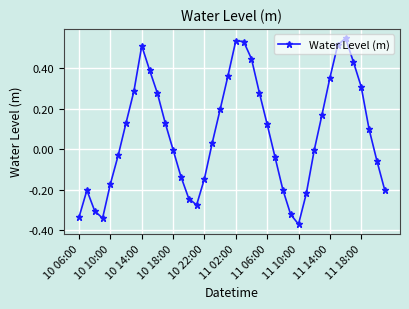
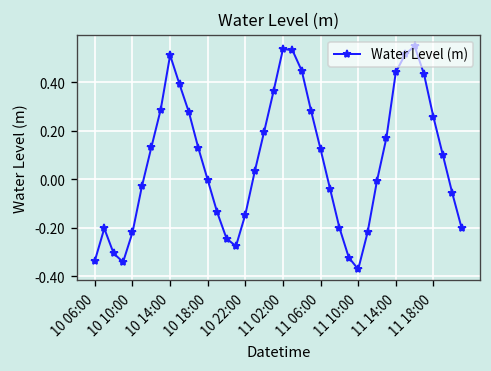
10 10:00: -0.17 -> -0.22
11 14:00: 0.35 -> 0.44
11 18:00: 0.31 -> 0.26
